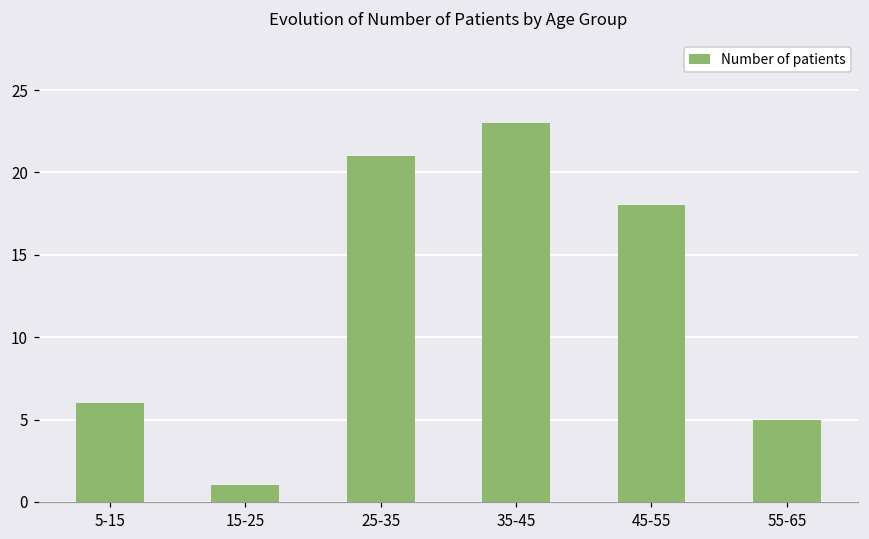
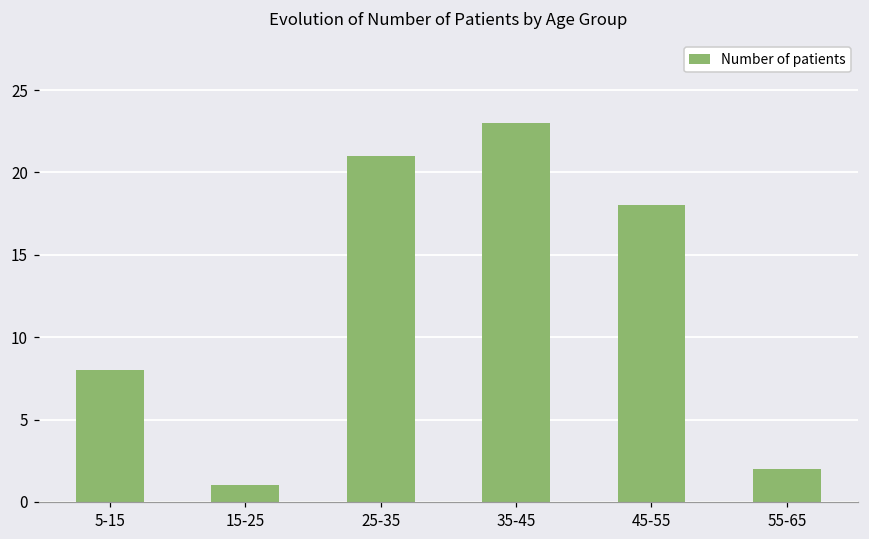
5-15: 6 -> 8
55-65: 5 -> 2
